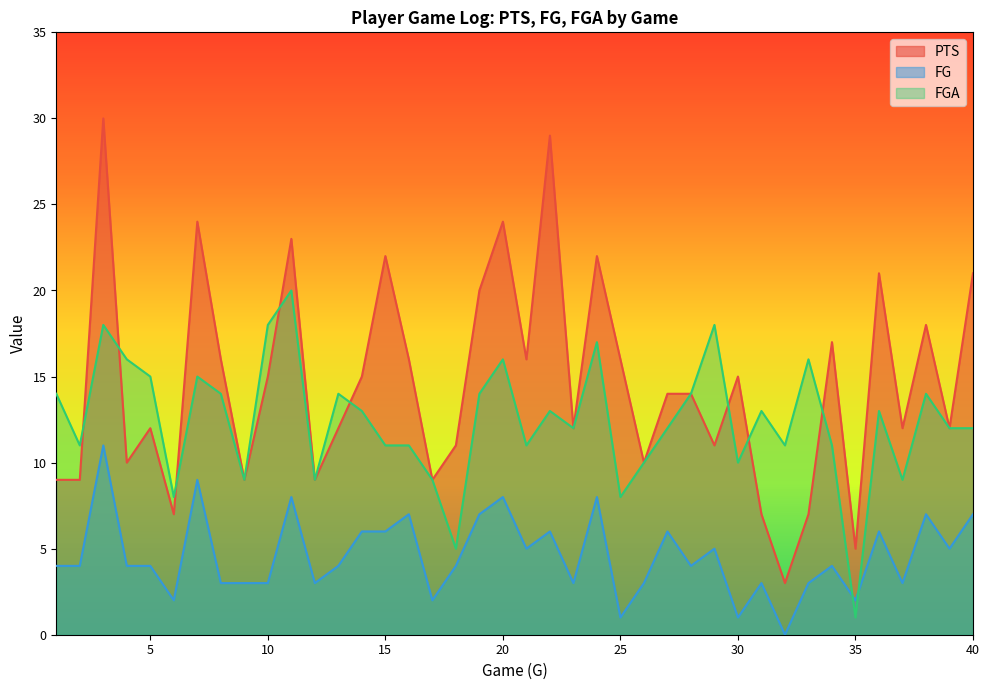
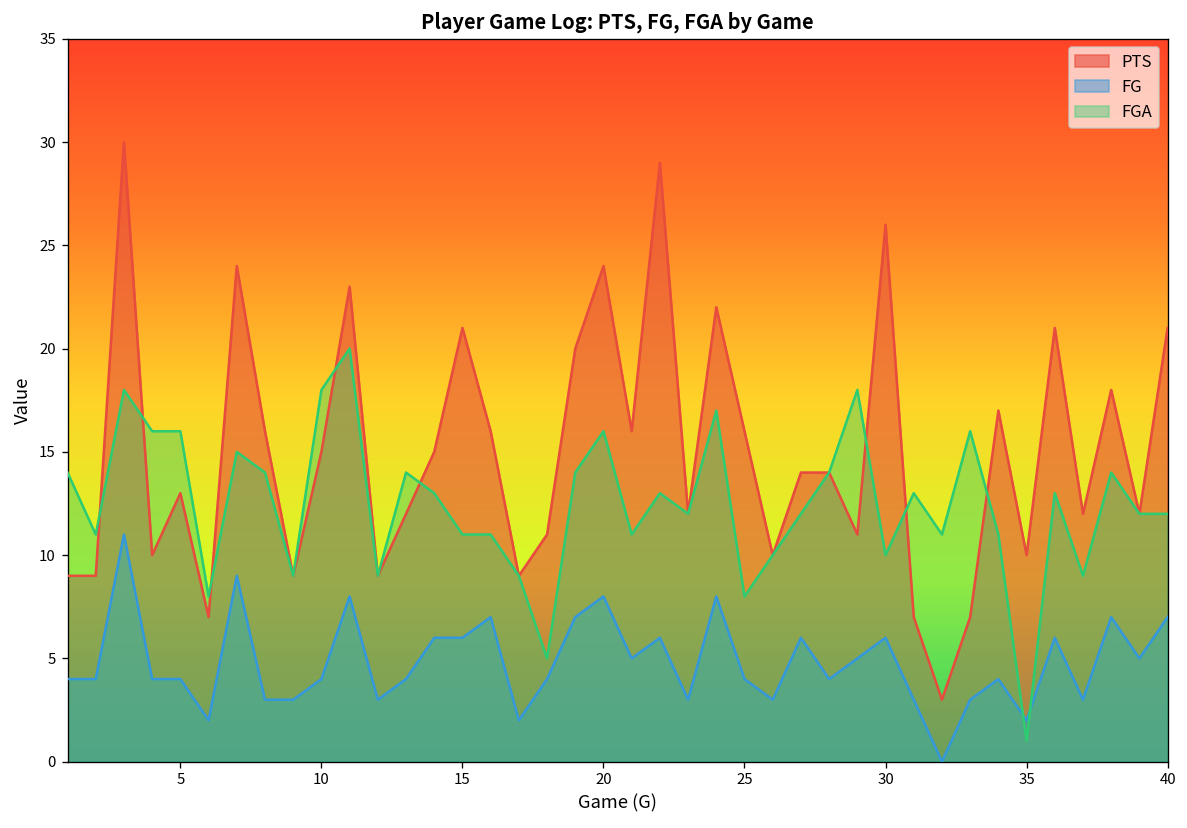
PTS, 5: 12 -> 13
FGA, 5: 15 -> 16
FG, 10: 3 -> 4
PTS, 15: 22 -> 21
FG, 25: 1 -> 4
PTS, 30: 15 -> 26
FG, 30: 1 -> 6
PTS, 35: 5 -> 10
